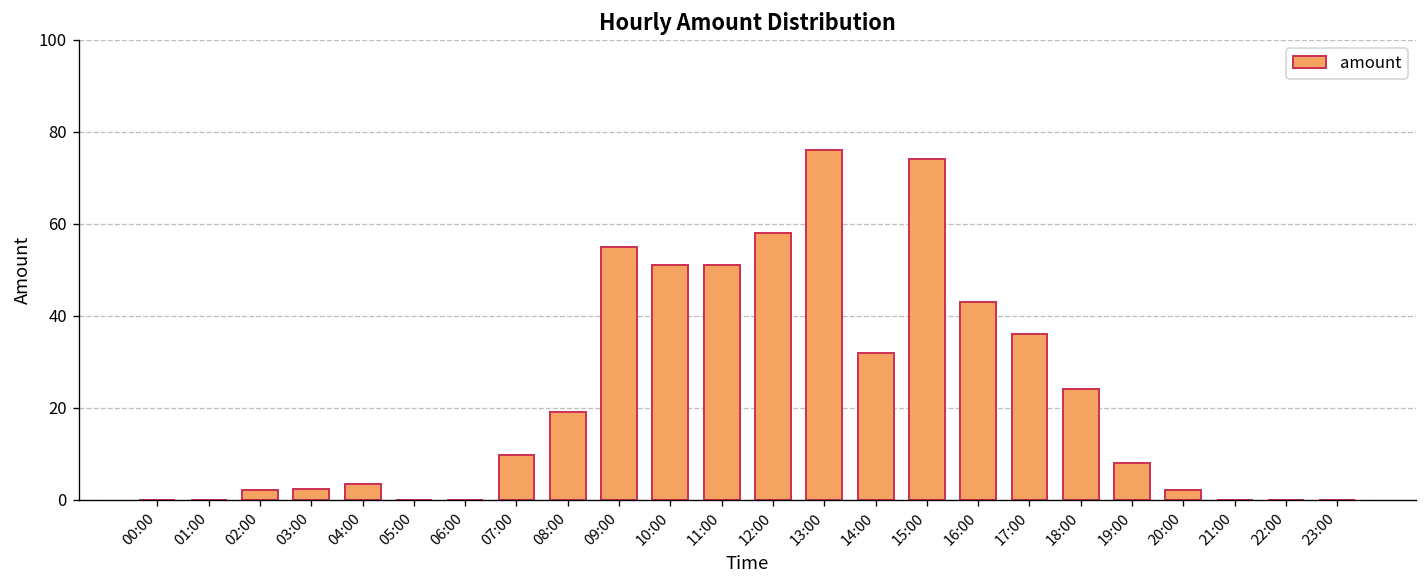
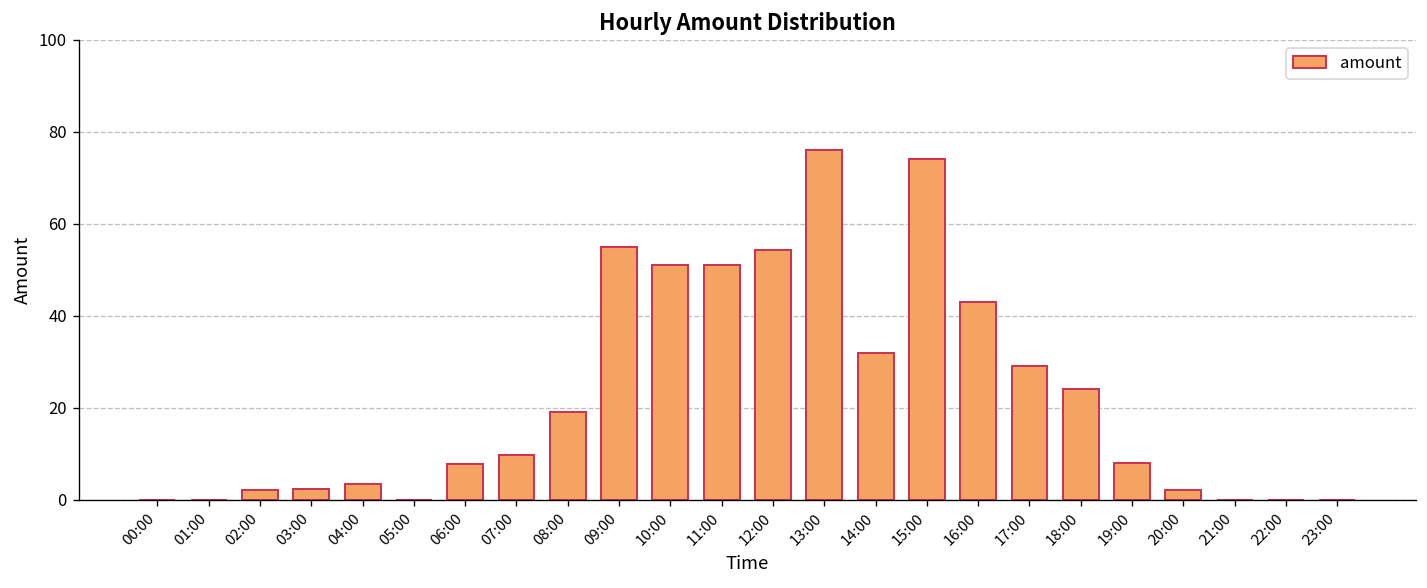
06:00: 0 -> 8
12:00: 58 -> 54
17:00: 36 -> 29
